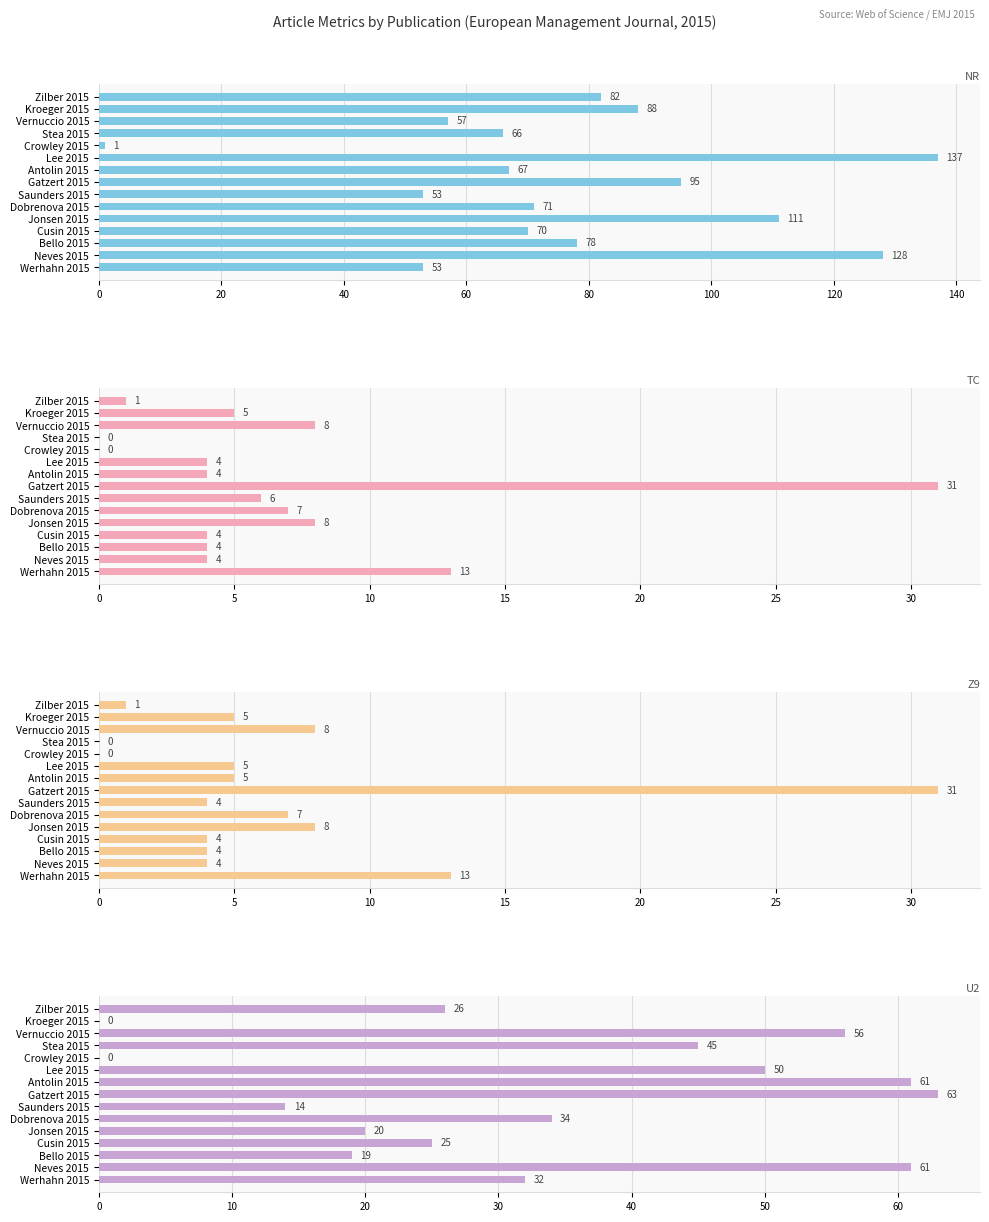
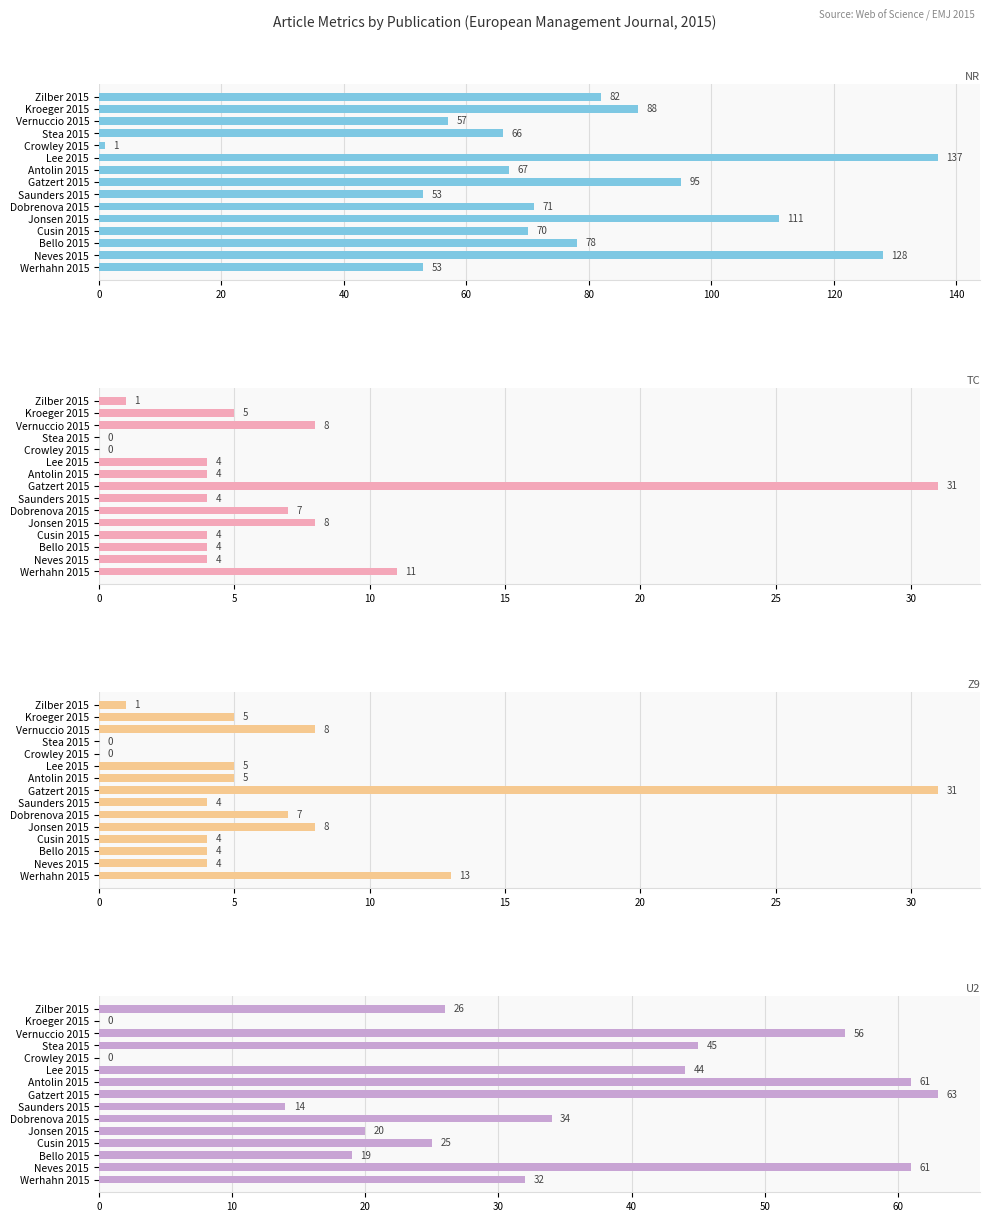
TC, Saunders 2015: 6 -> 4
TC, Werhahn 2015: 13 -> 11
U2, Lee 2015: 50 -> 44
